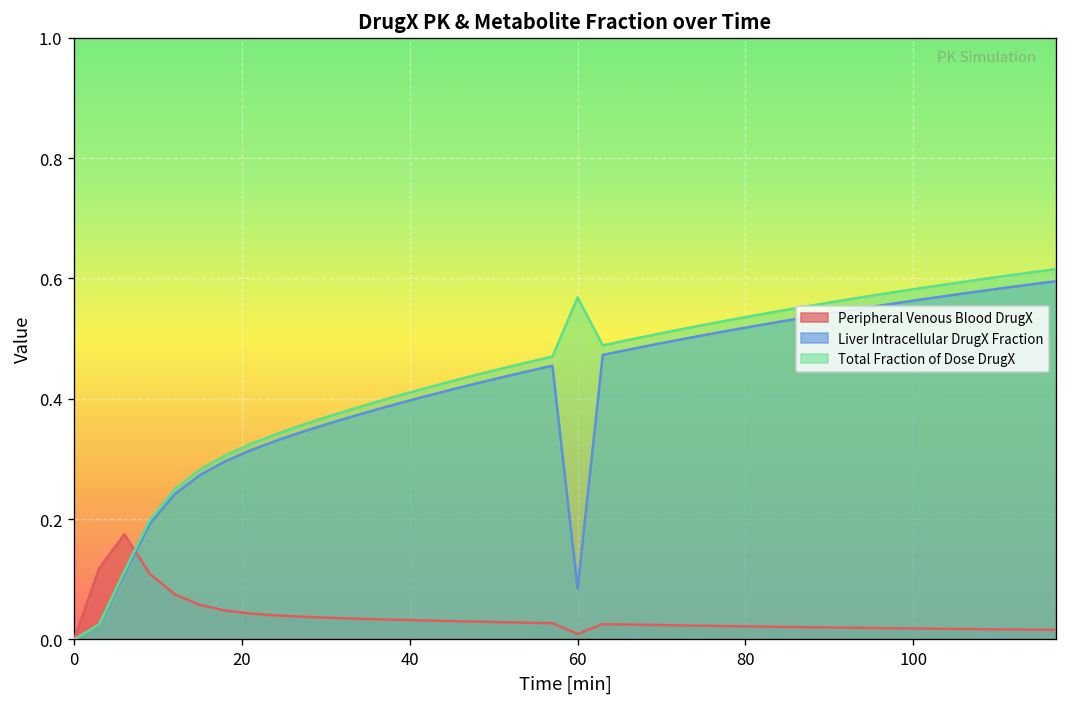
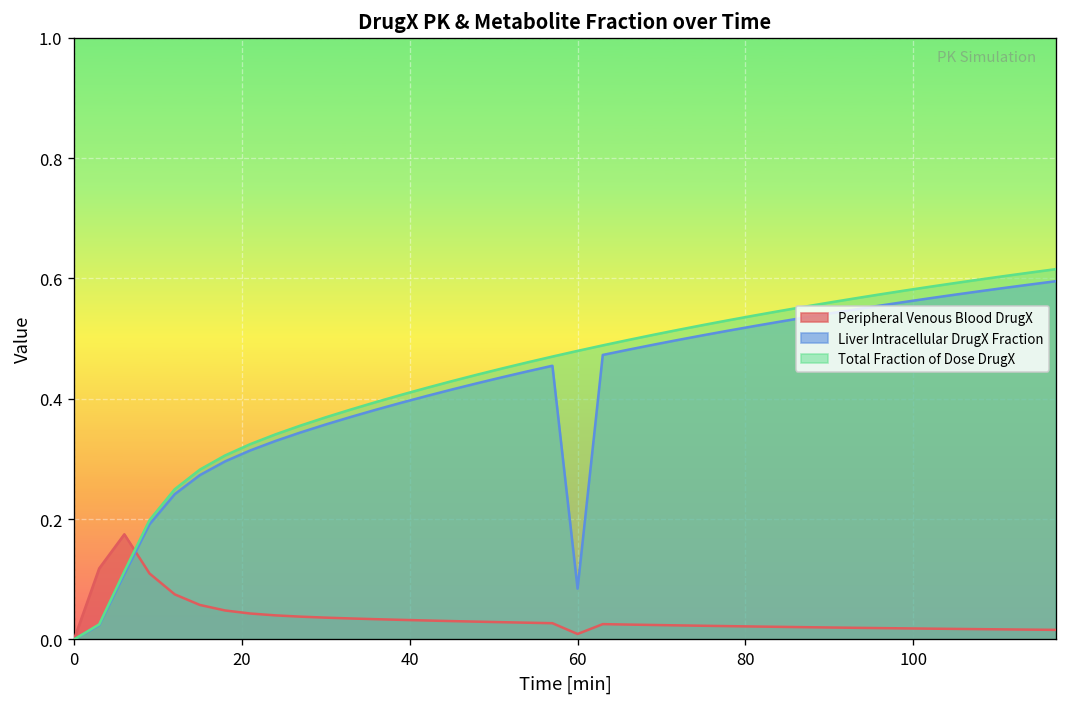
Total Fraction of Dose DrugX, 60: 0.57 -> 0.48
